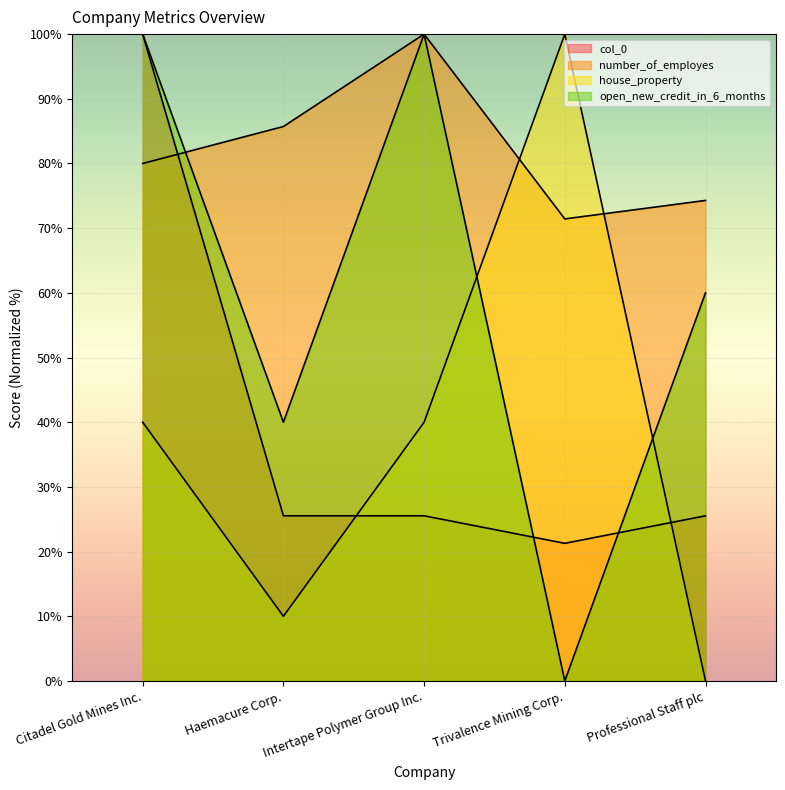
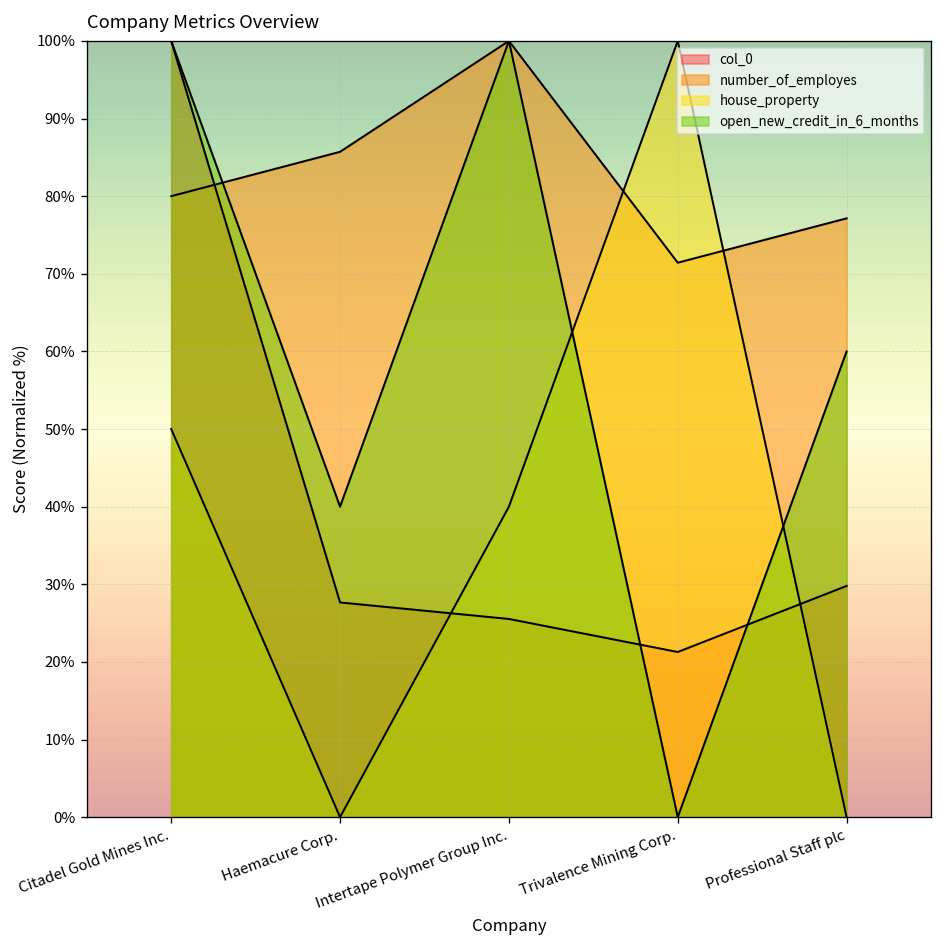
house_property, Citadel Gold Mines Inc.: 40% -> 50%
col_0, Haemacure Corp.: 26% -> 28%
house_property, Haemacure Corp.: 10% -> 0%
col_0, Professional Staff plc: 26% -> 30%
number_of_employes, Professional Staff plc: 74% -> 77%
